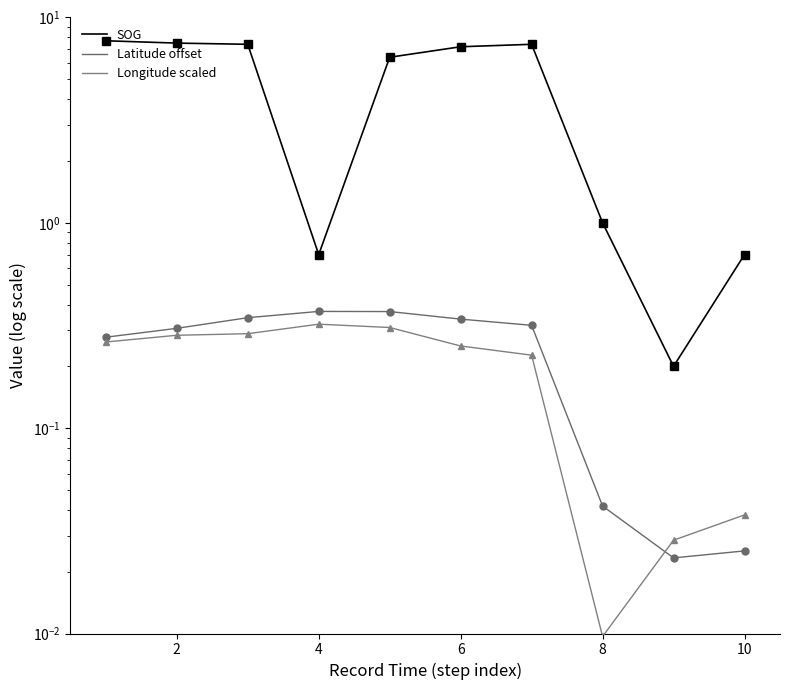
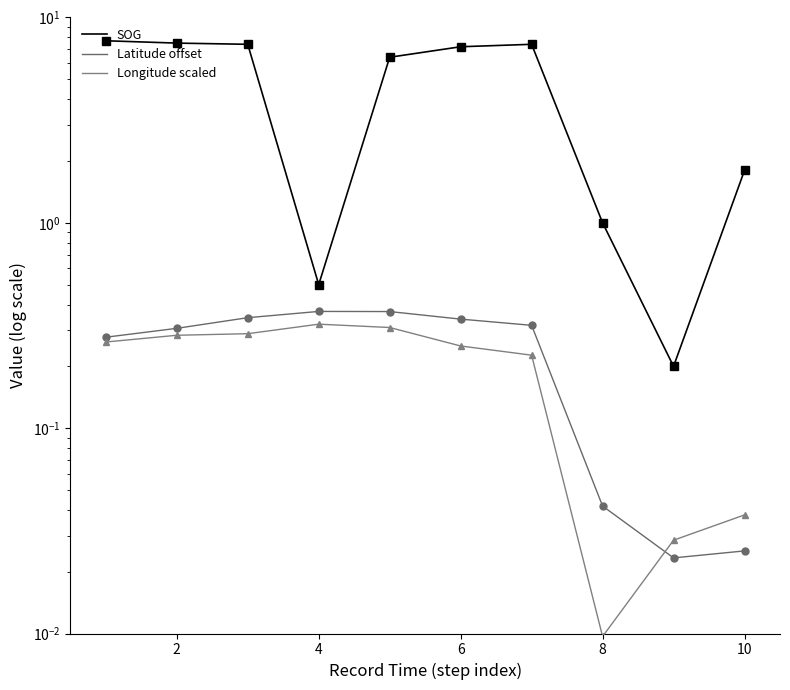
SOG, 4: 0.7 -> 0.5
SOG, 10: 0.7 -> 1.8
